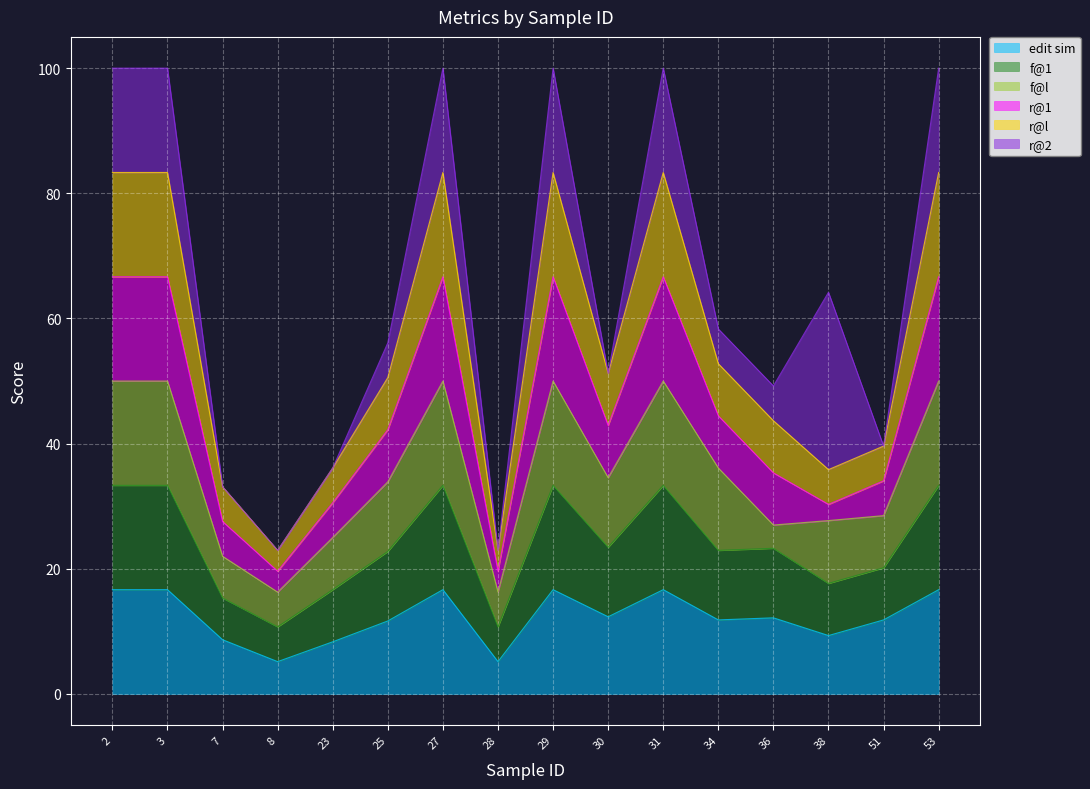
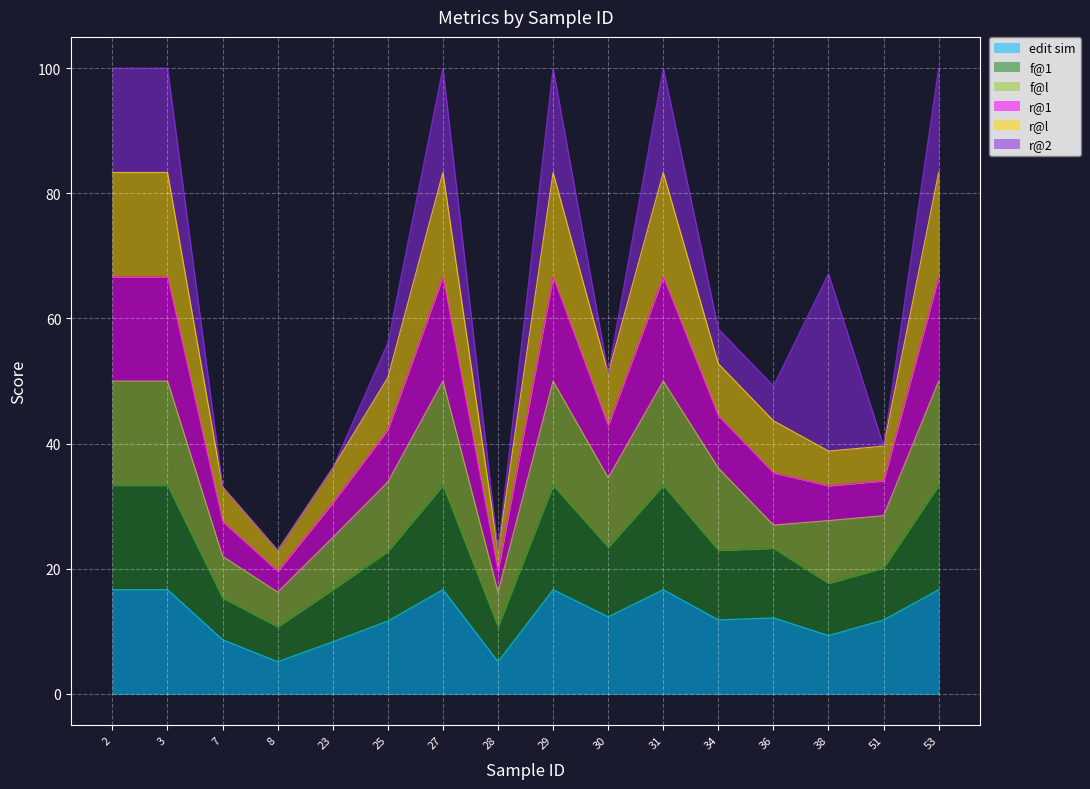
r@1, 38: 3 -> 6
